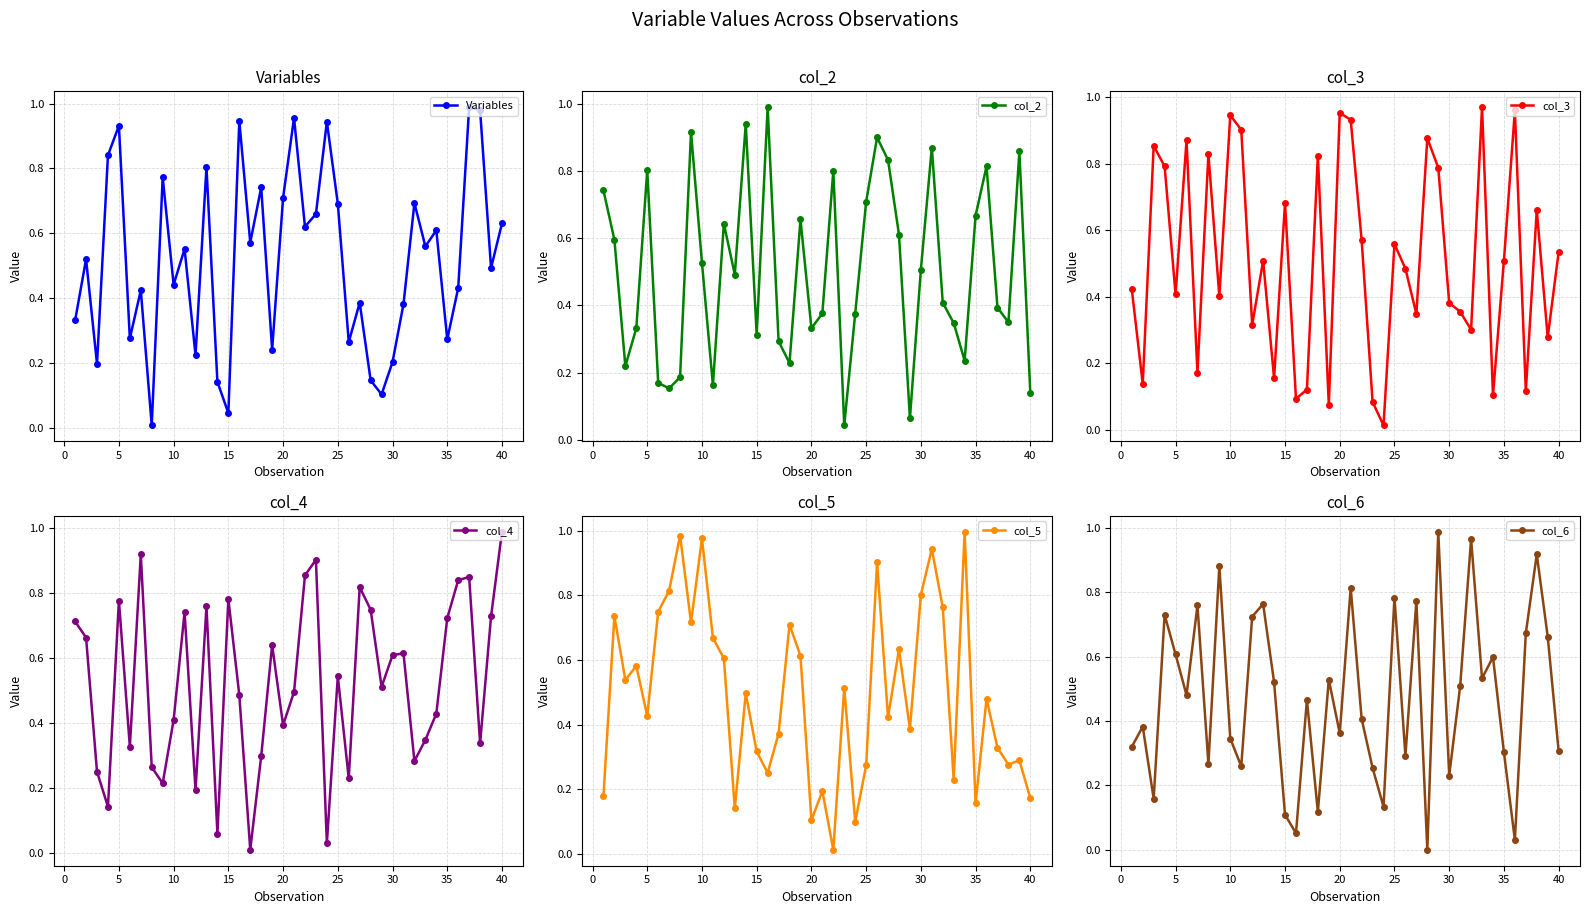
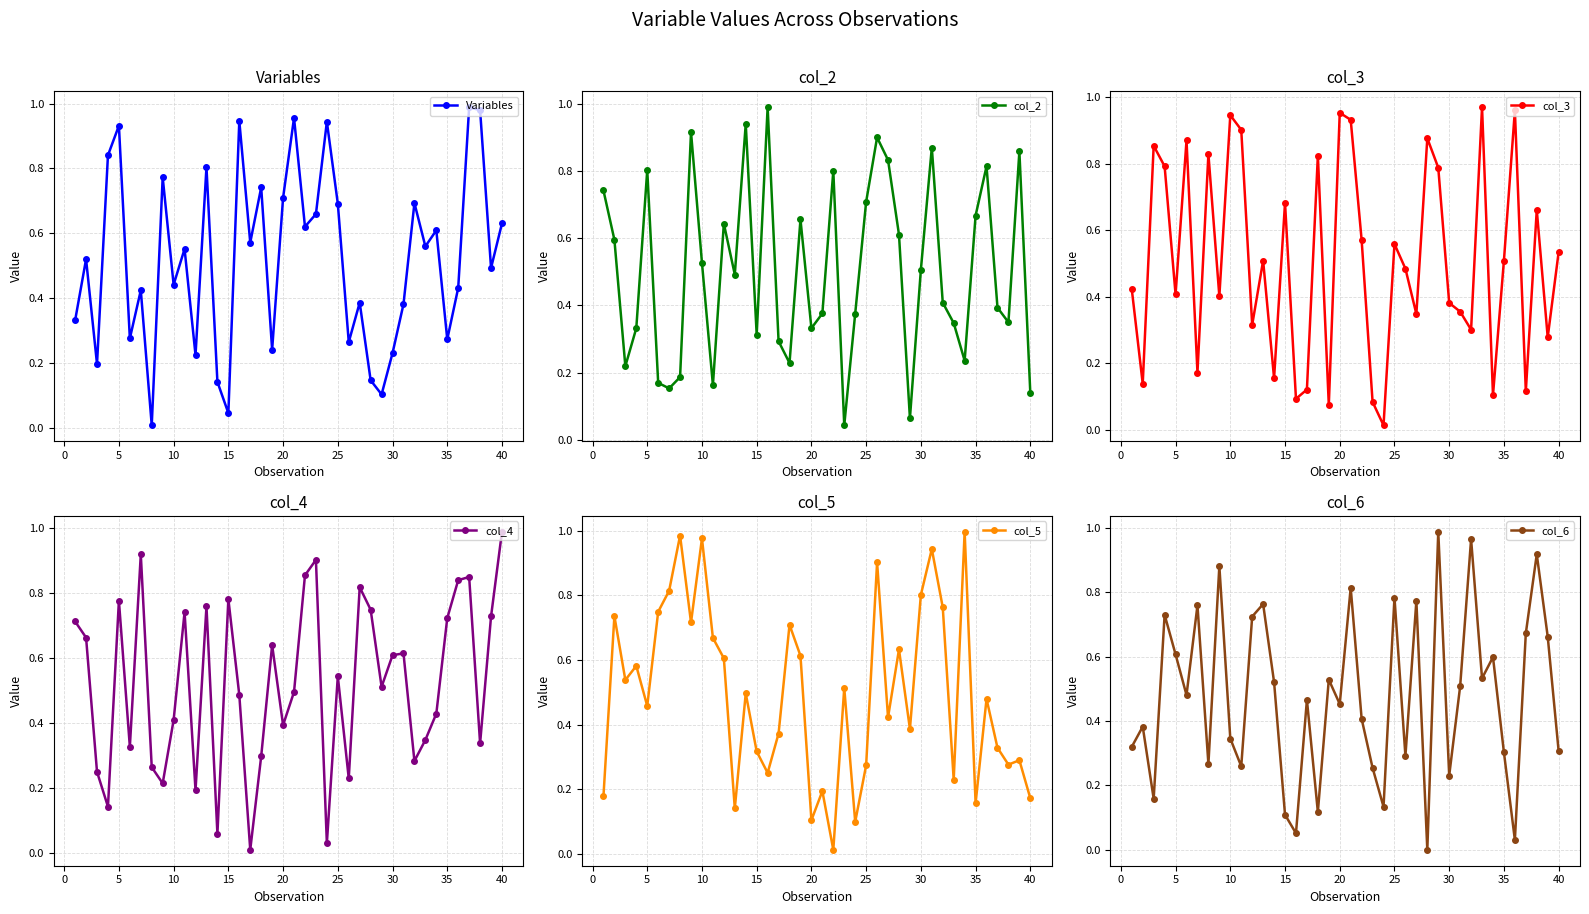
Variables, 30: 0.20 -> 0.23
col_5, 5: 0.43 -> 0.46
col_6, 20: 0.36 -> 0.45
